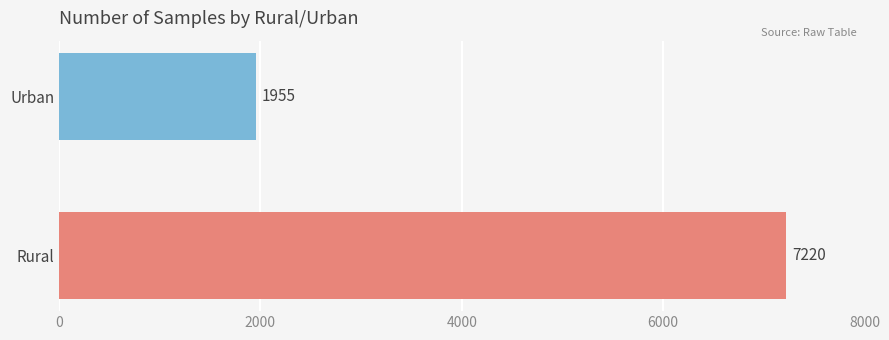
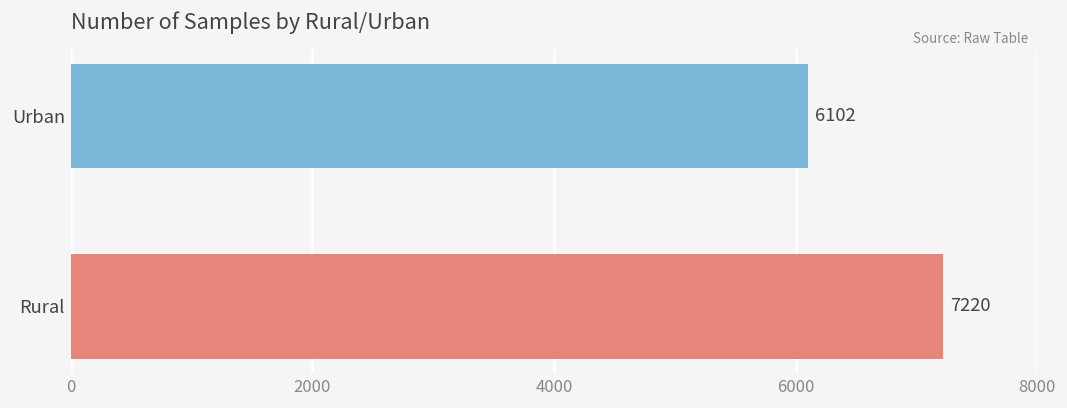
Urban: 1955 -> 6102
